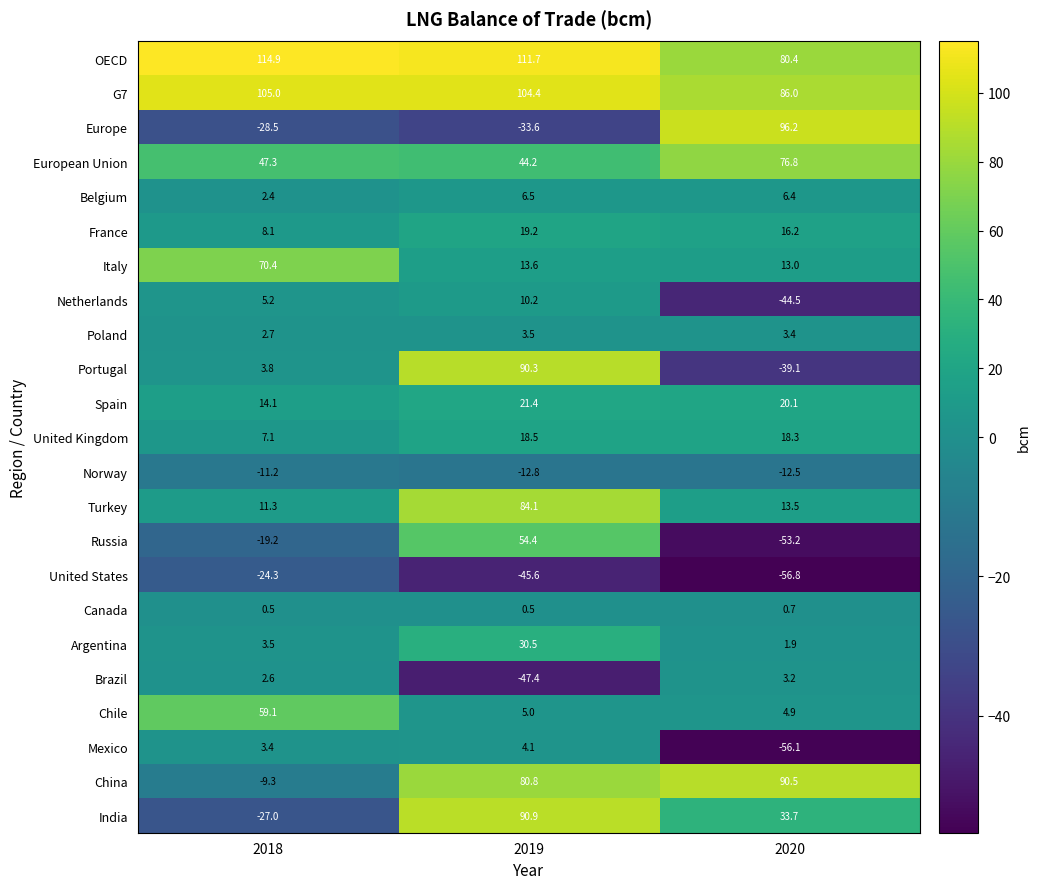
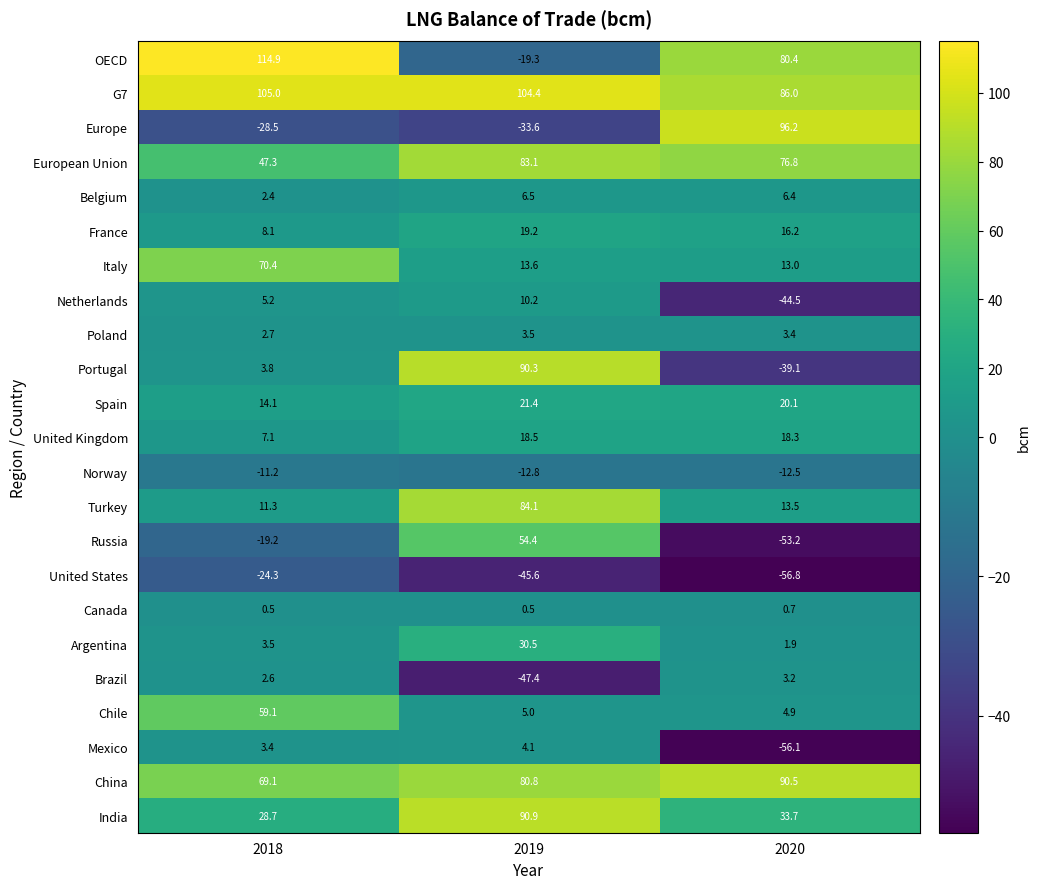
OECD, 2019: 111.7 -> -19.3
European Union, 2019: 44.2 -> 83.1
China, 2018: -9.3 -> 69.1
India, 2018: -27.0 -> 28.7
